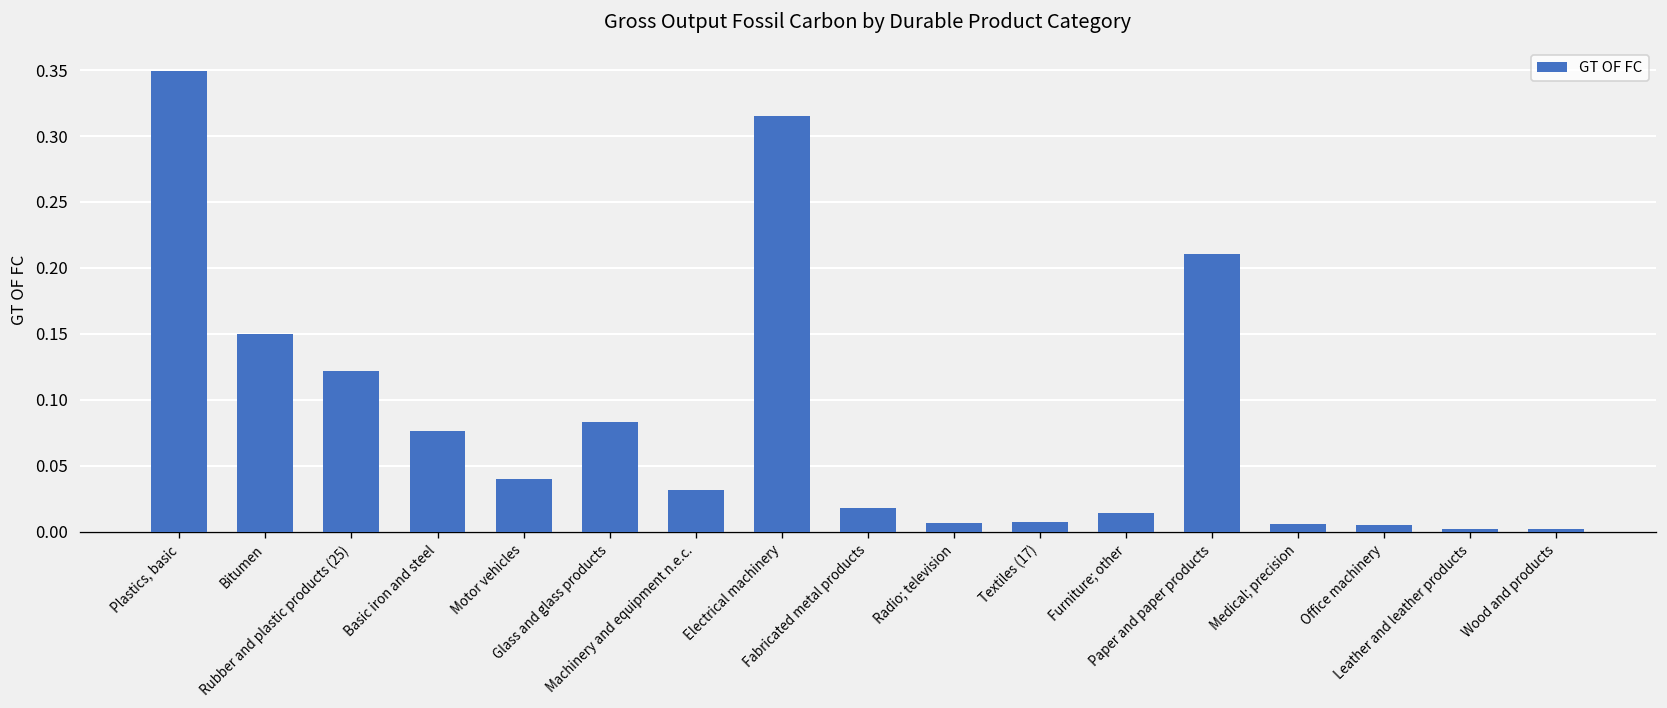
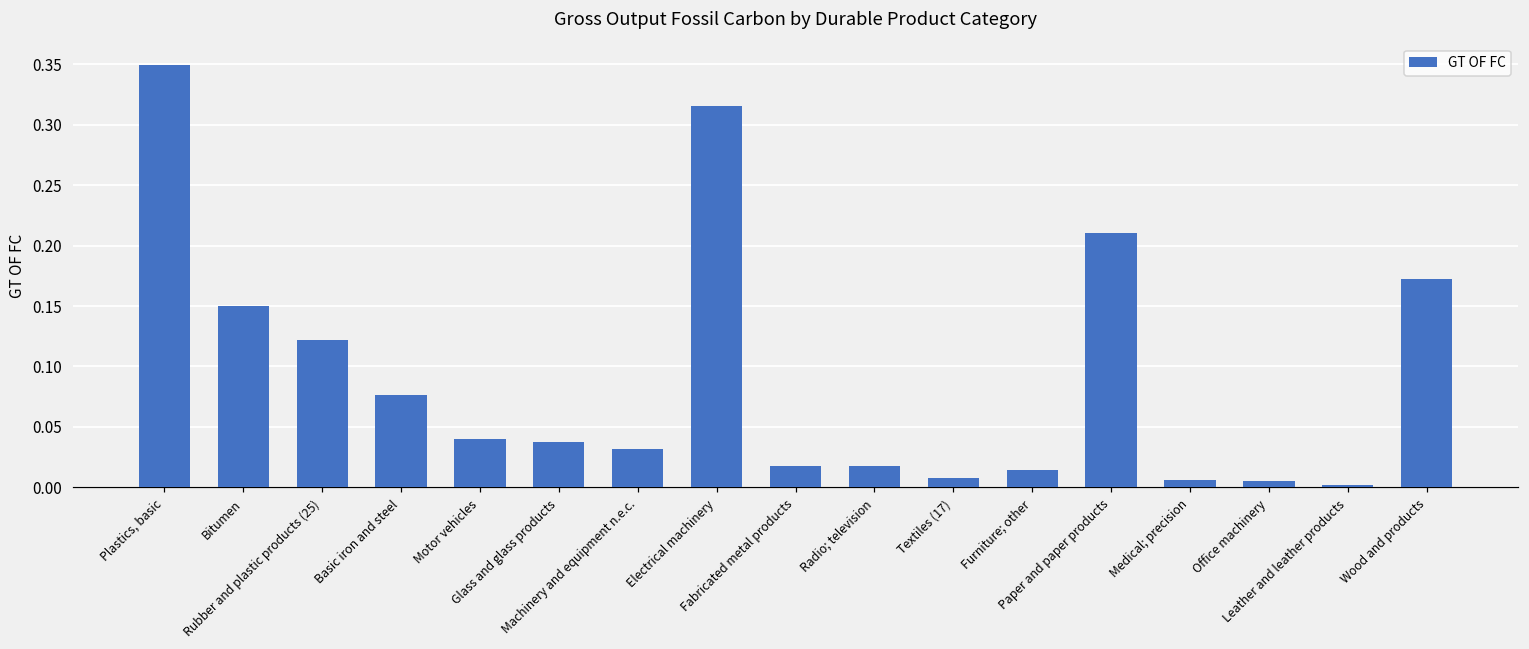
Glass and glass products: 0.083 -> 0.037
Radio; television: 0.006 -> 0.018
Wood and products: 0.002 -> 0.173
